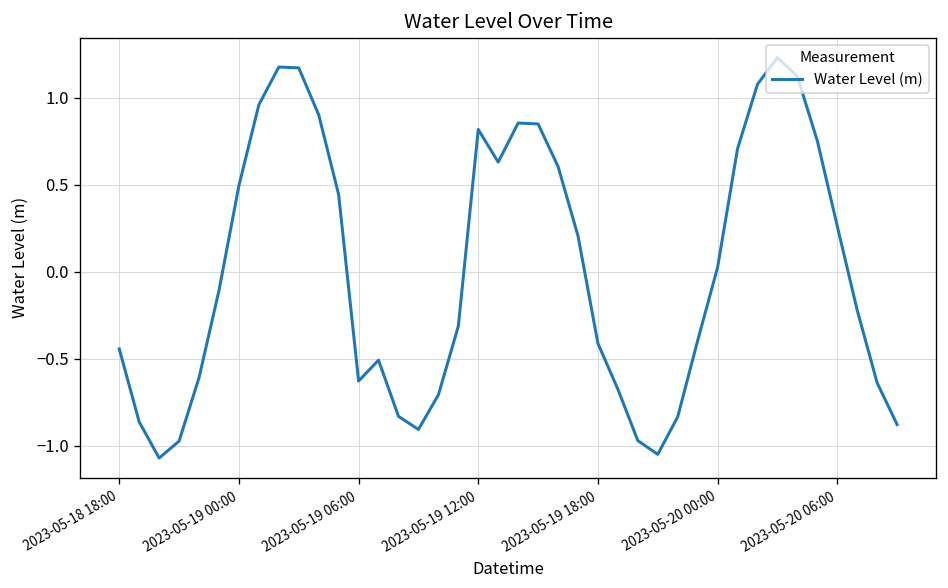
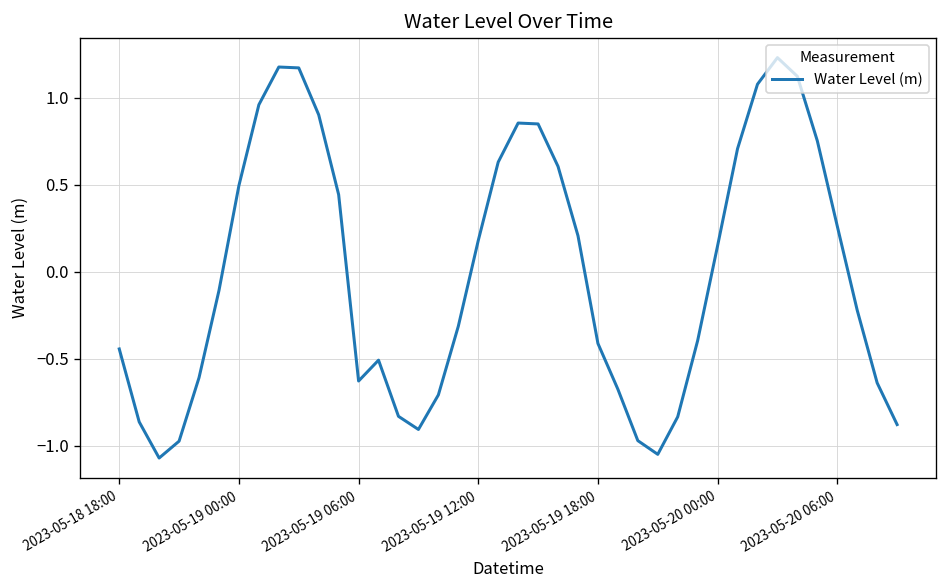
2023-05-19 12:00: 0.82 -> 0.18
2023-05-20 00:00: 0.03 -> 0.15
